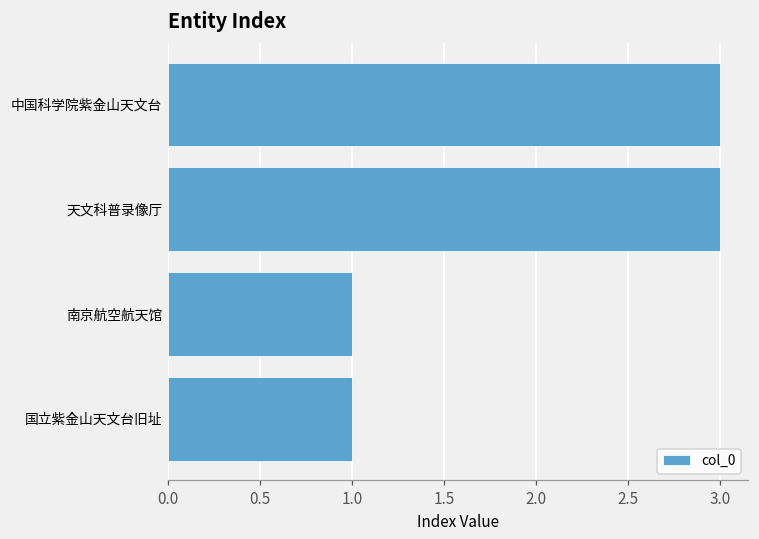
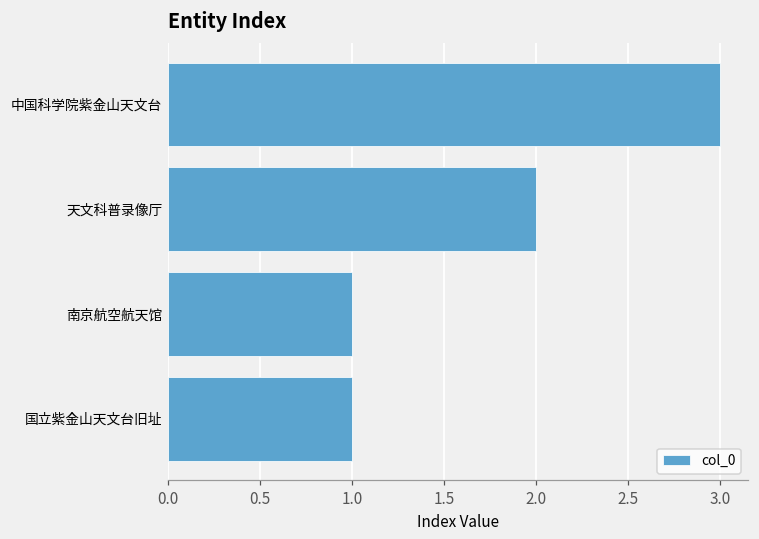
天文科普录像厅: 3 -> 2
